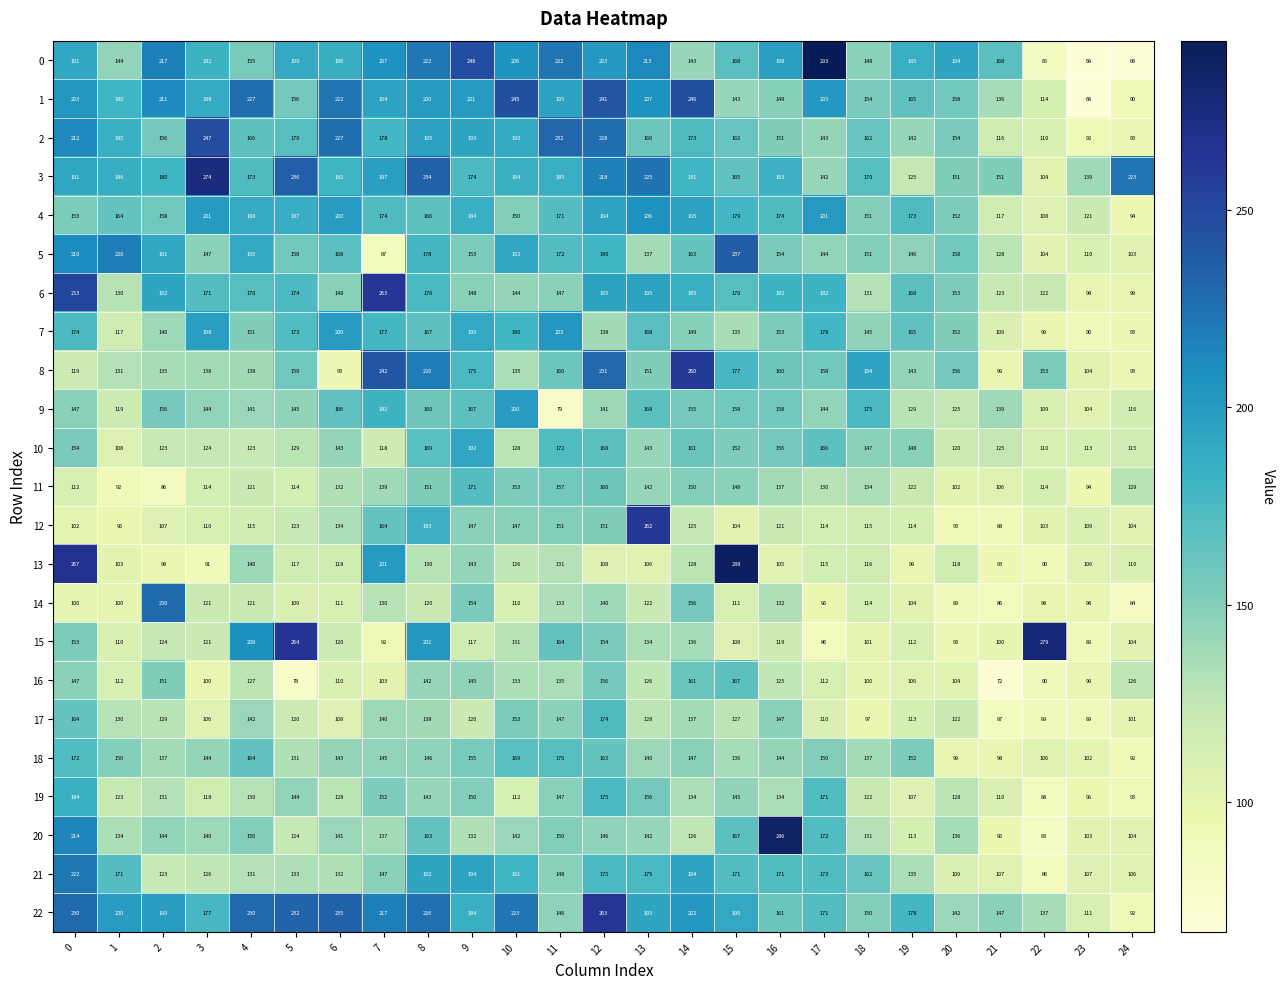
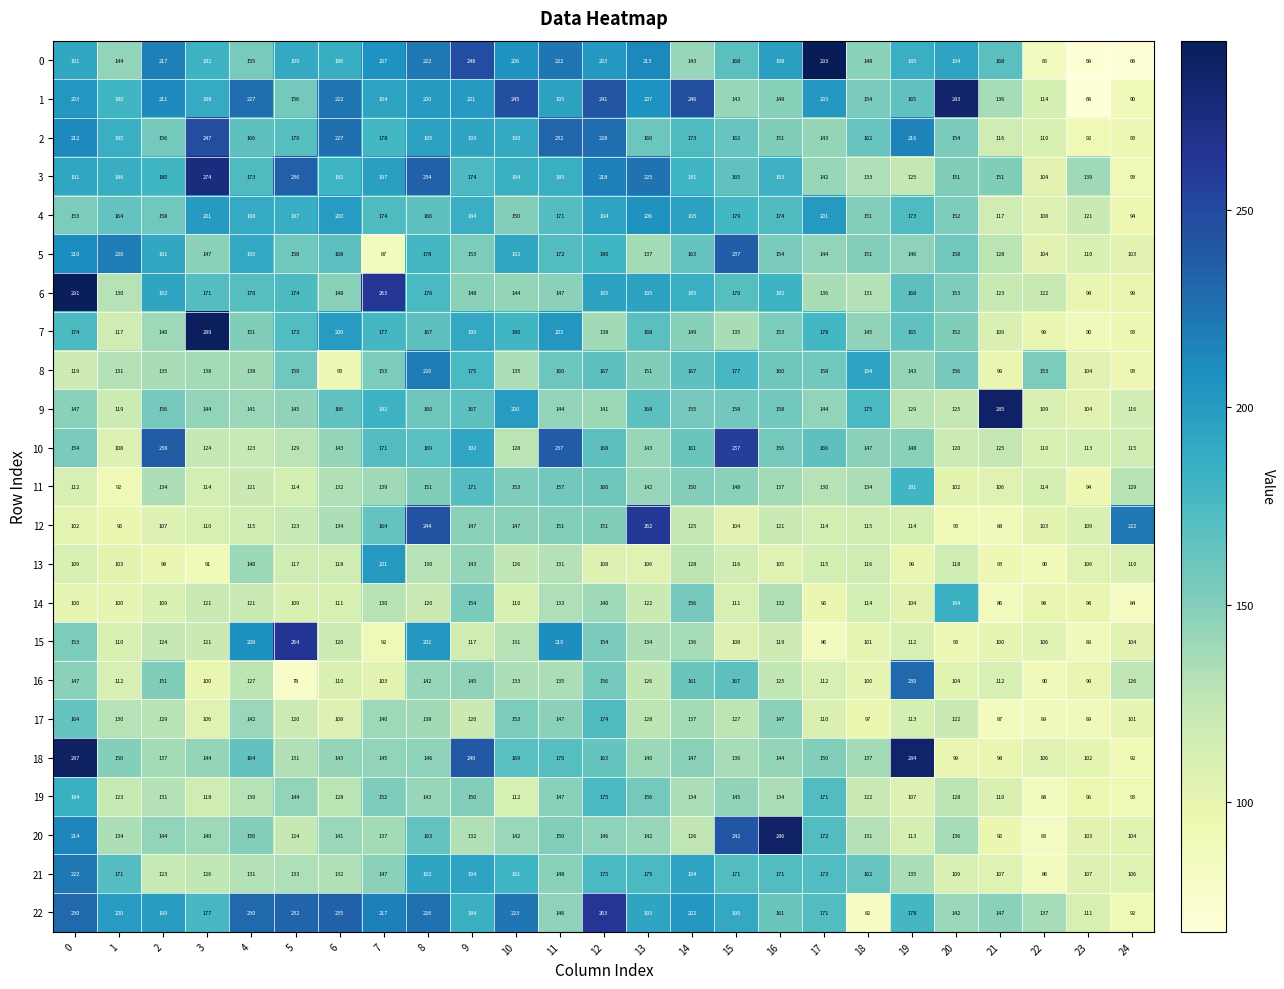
1, 20: 158 -> 283
2, 19: 142 -> 216
3, 18: 170 -> 133
3, 24: 223 -> 93
6, 0: 253 -> 291
6, 17: 182 -> 136
7, 3: 198 -> 289
8, 7: 242 -> 153
8, 12: 231 -> 167
8, 14: 260 -> 167
9, 11: 79 -> 144
9, 21: 139 -> 285
10, 2: 123 -> 238
10, 7: 118 -> 171
10, 11: 172 -> 237
10, 15: 152 -> 257
11, 2: 86 -> 134
11, 19: 122 -> 181
12, 8: 183 -> 244
12, 24: 104 -> 222
13, 0: 267 -> 109
13, 15: 288 -> 116
14, 2: 230 -> 109
14, 20: 89 -> 184
15, 11: 164 -> 210
15, 22: 279 -> 106
16, 19: 106 -> 230
16, 21: 72 -> 112
18, 0: 172 -> 287
18, 9: 155 -> 240
18, 19: 152 -> 284
20, 15: 167 -> 242
22, 18: 150 -> 82
